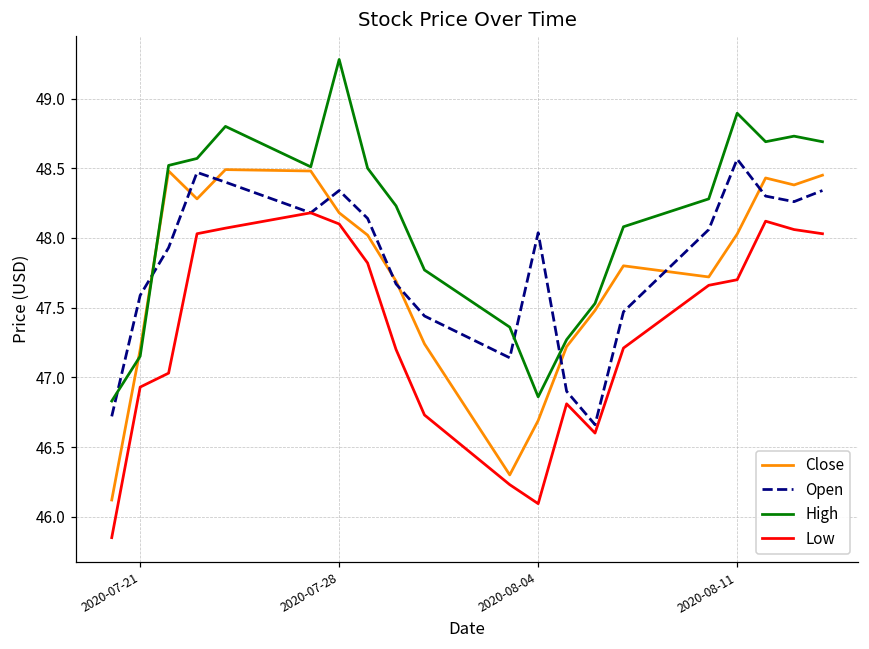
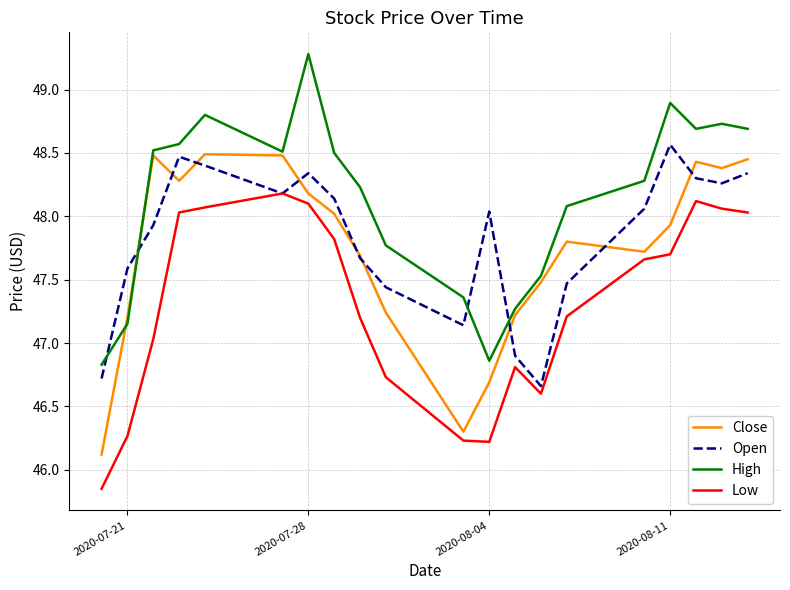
Low, 2020-07-21: 46.93 -> 46.27
Low, 2020-08-04: 46.09 -> 46.22
Close, 2020-08-11: 48.03 -> 47.93
